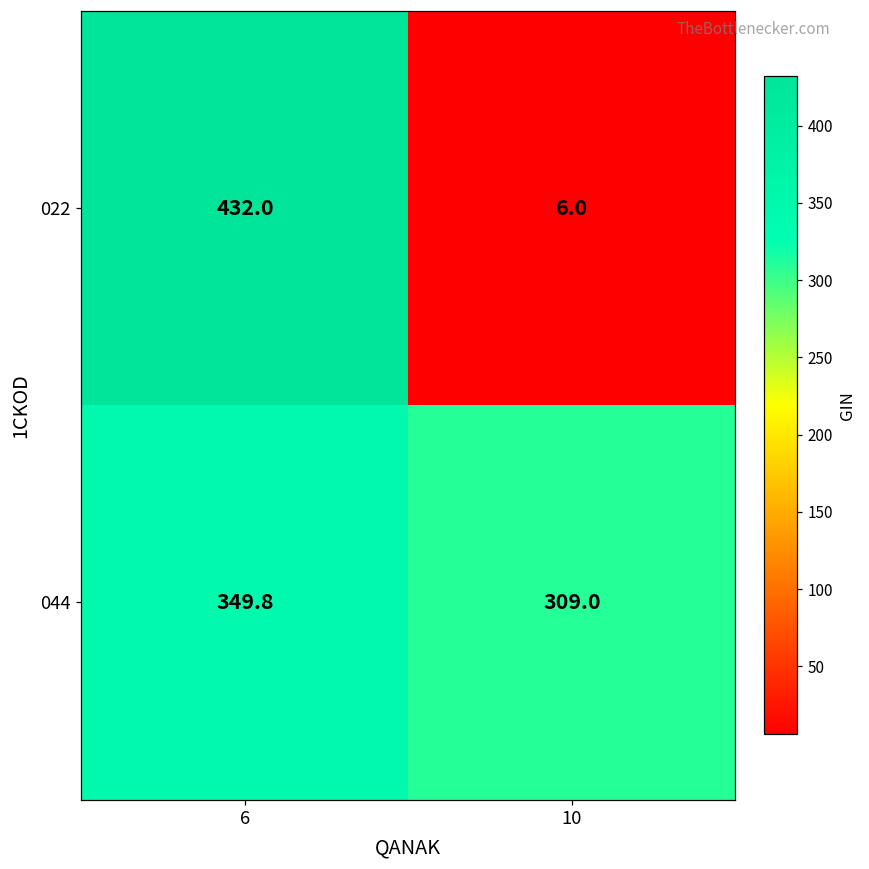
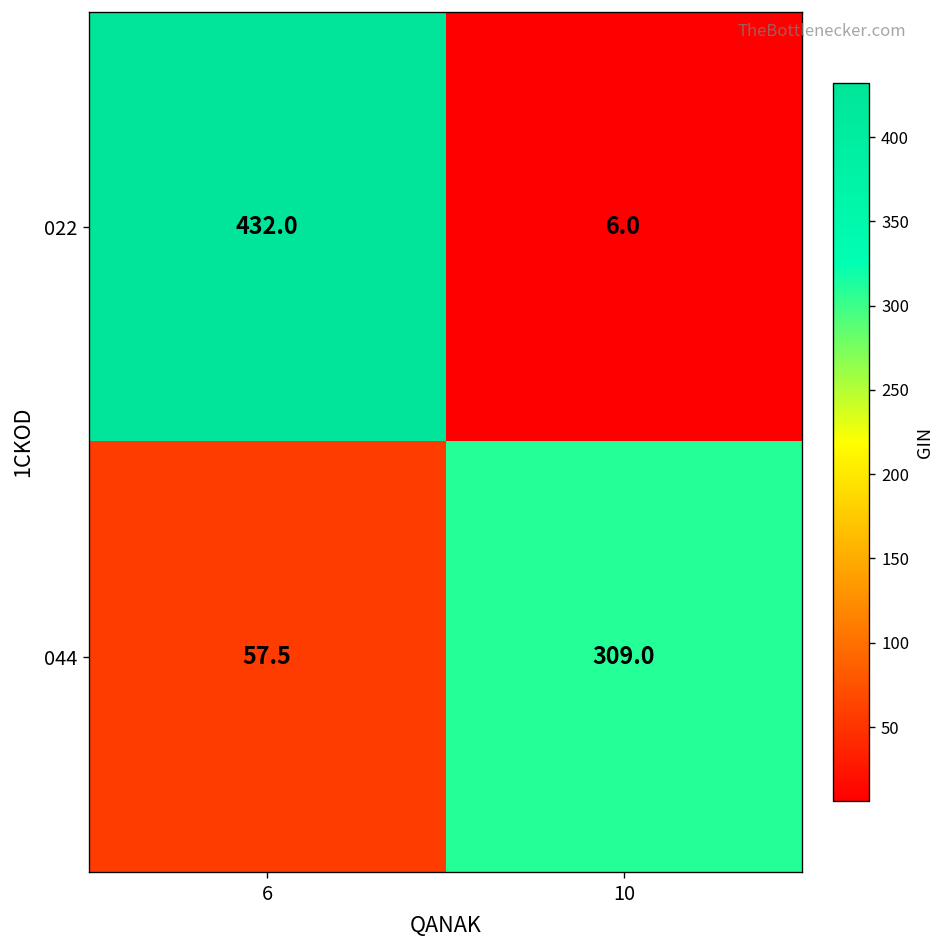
044, 6: 349.8 -> 57.5
